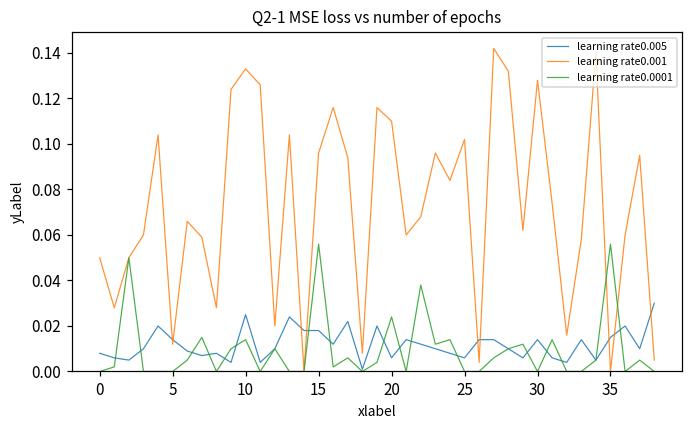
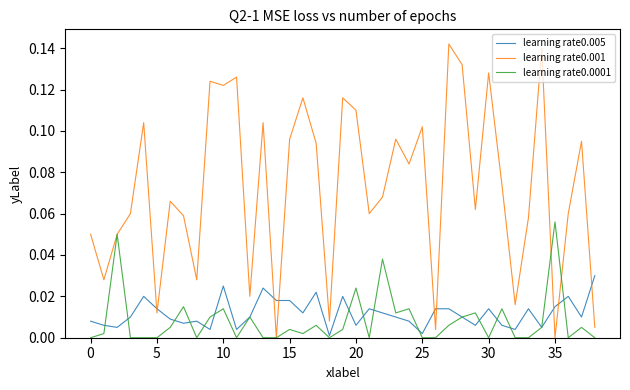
learning rate0.001, 10: 0.133 -> 0.122
learning rate0.0001, 15: 0.056 -> 0.004
learning rate0.005, 25: 0.006 -> 0.002
